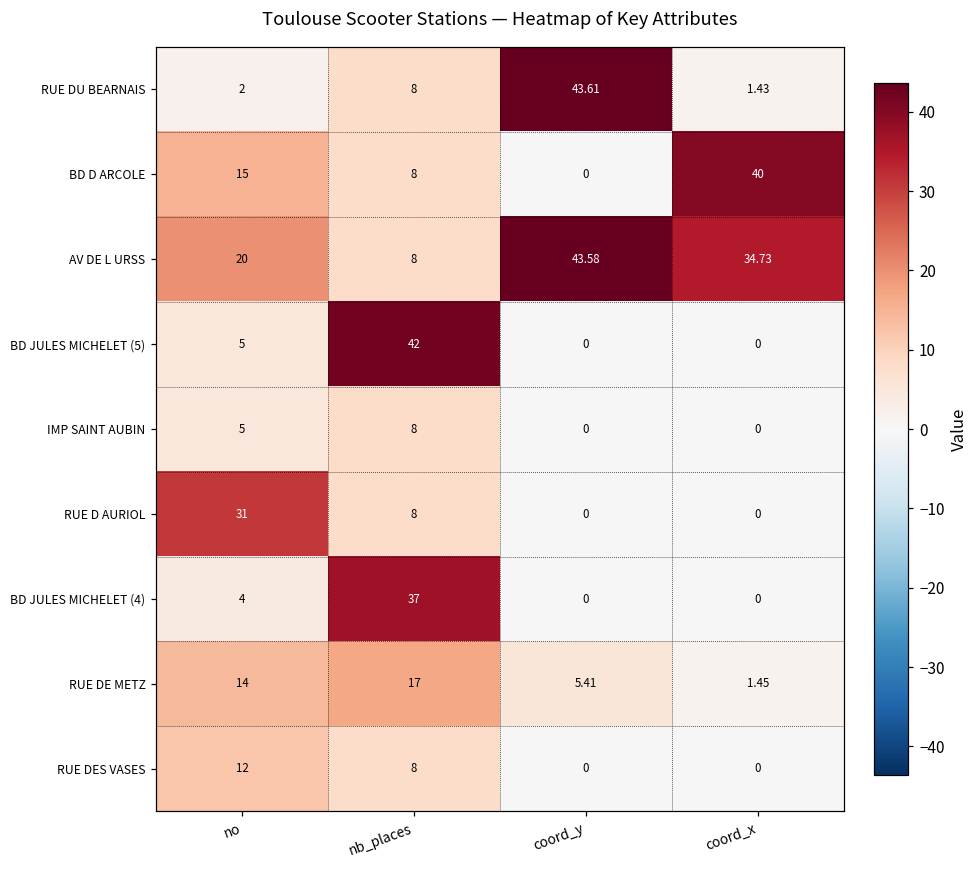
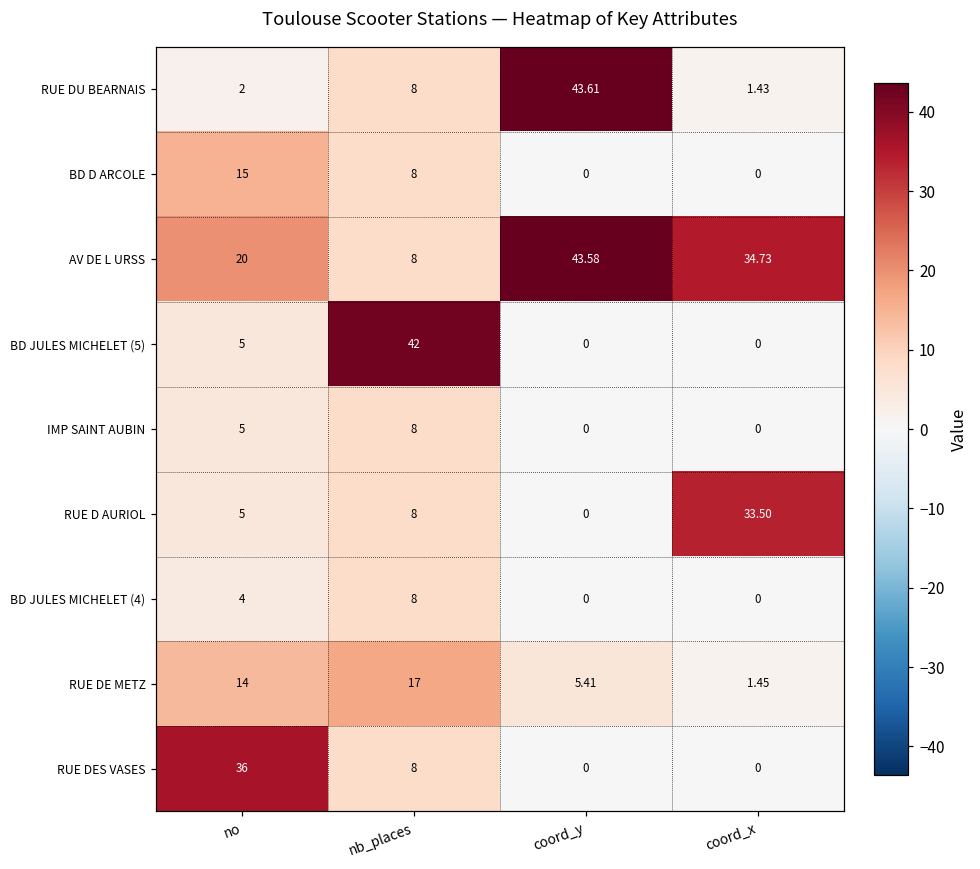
BD D ARCOLE, coord_x: 40 -> 0
RUE D AURIOL, no: 31 -> 5
RUE D AURIOL, coord_x: 0 -> 33.50
BD JULES MICHELET (4), nb_places: 37 -> 8
RUE DES VASES, no: 12 -> 36
